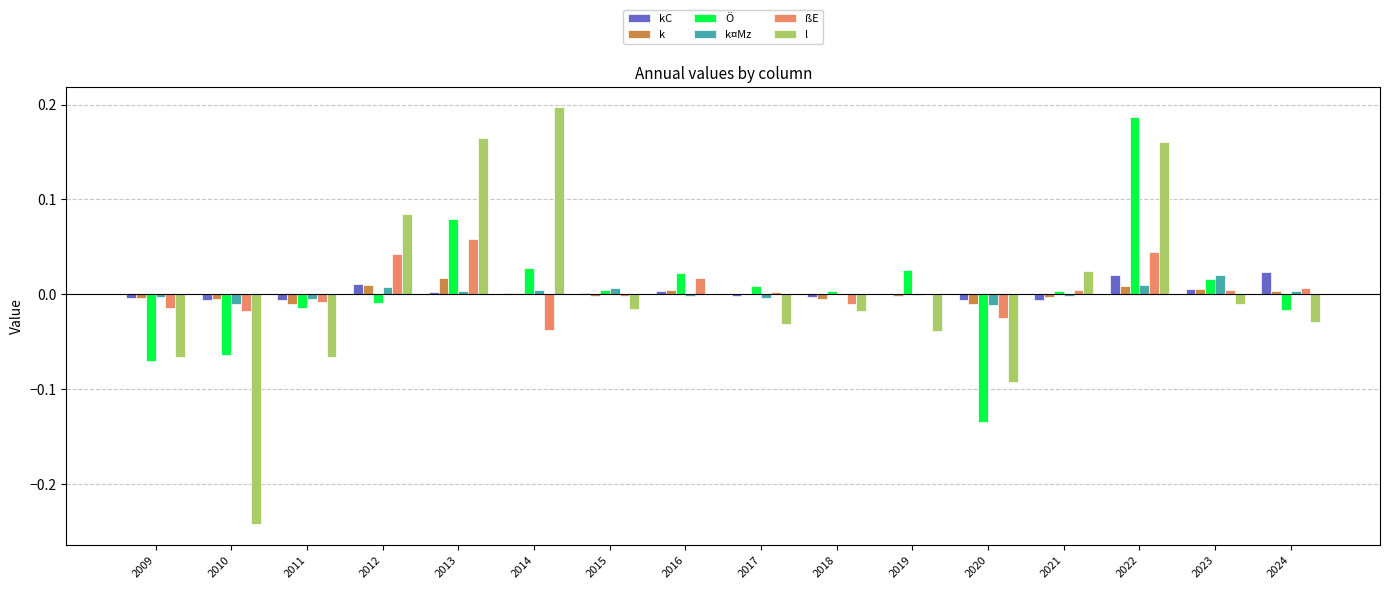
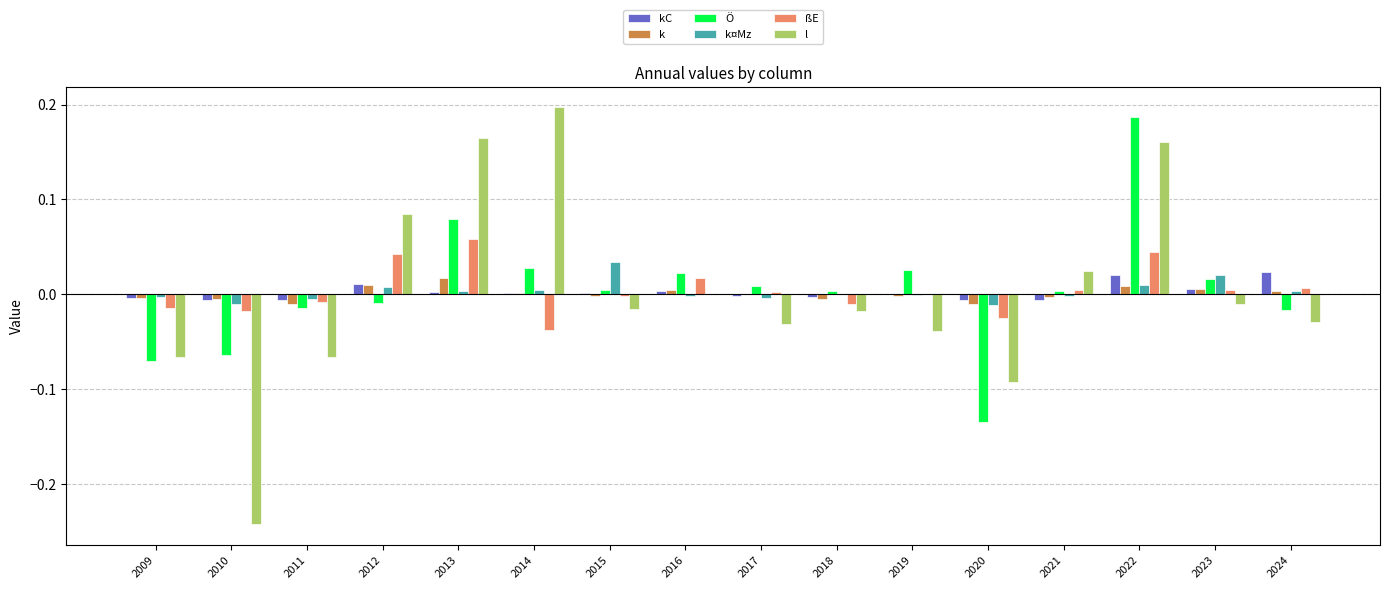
k¤Mz, 2015: 0.01 -> 0.03
